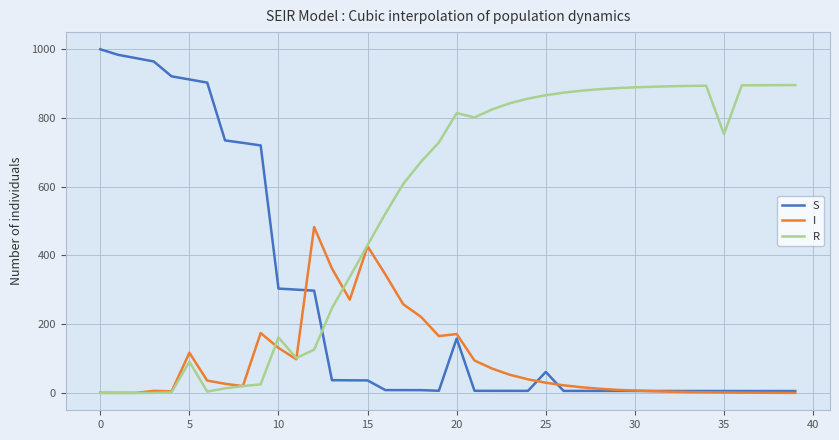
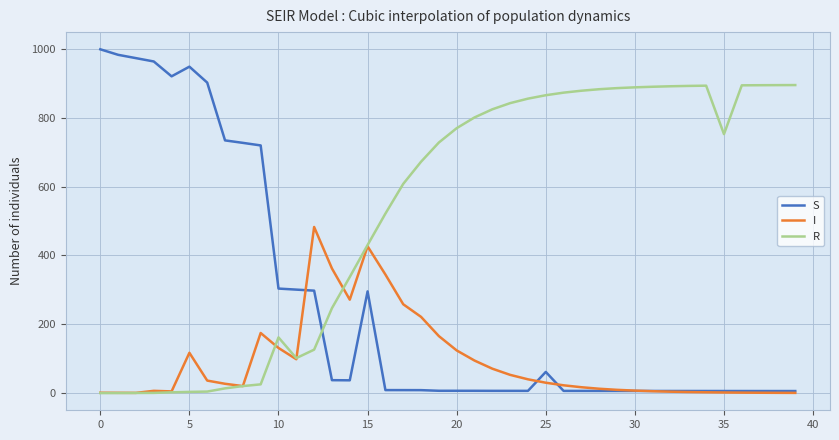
S, 5: 910 -> 950
R, 5: 90 -> 0
S, 15: 40 -> 300
S, 20: 160 -> 10
I, 20: 170 -> 120
R, 20: 810 -> 770
